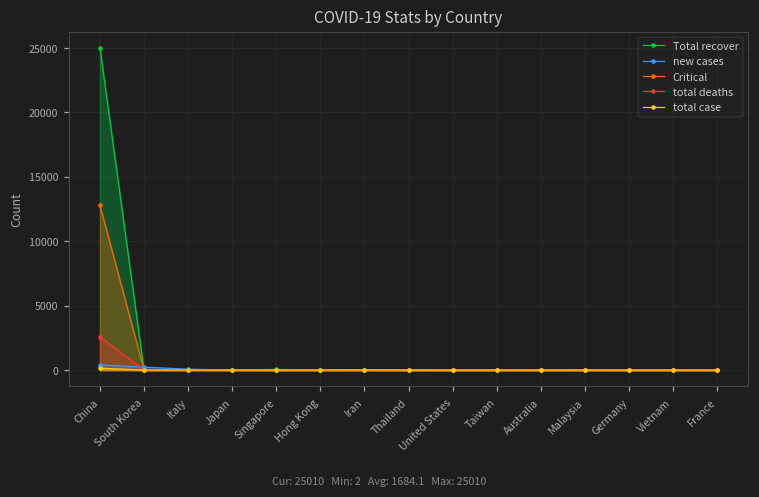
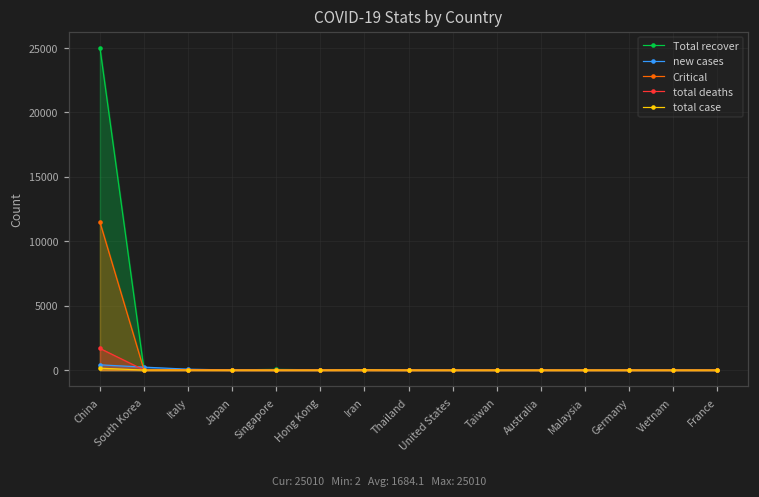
Critical, China: 12800 -> 11500
total deaths, China: 2600 -> 1700
